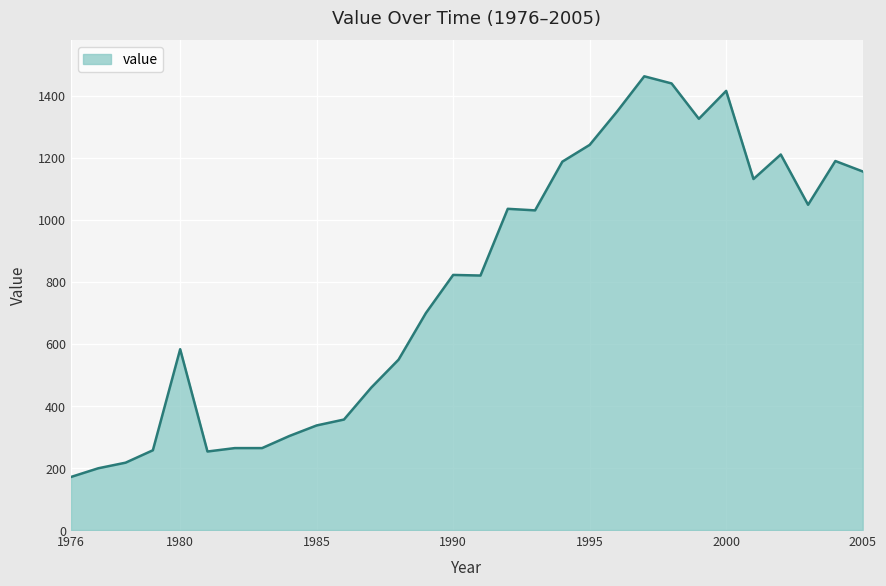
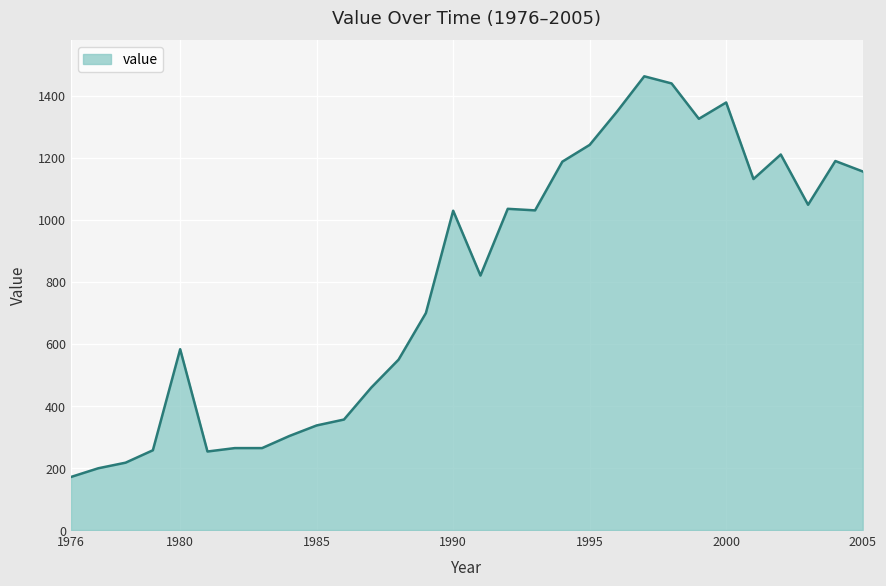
1990: 820 -> 1030
2000: 1420 -> 1380
